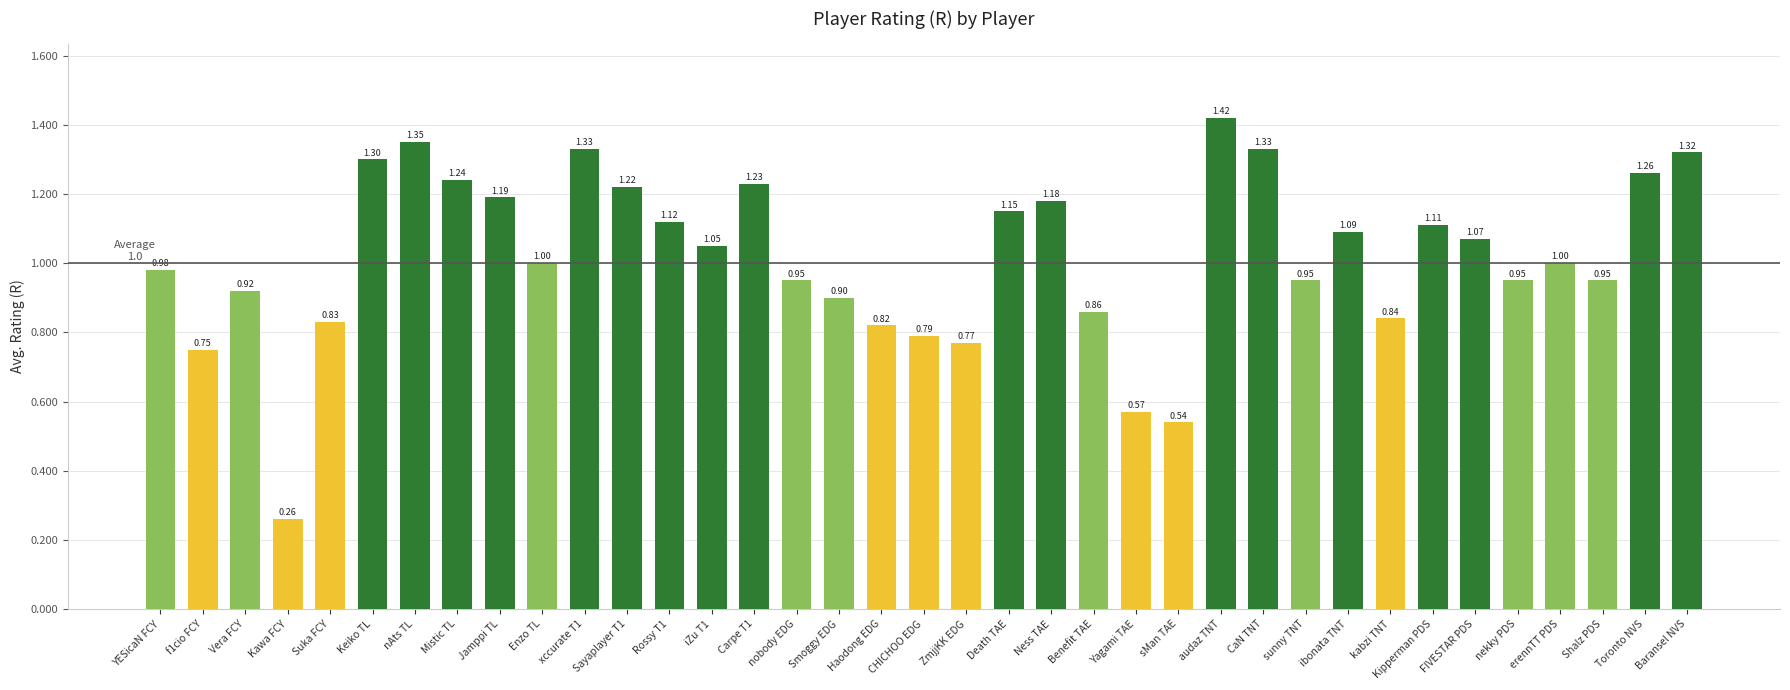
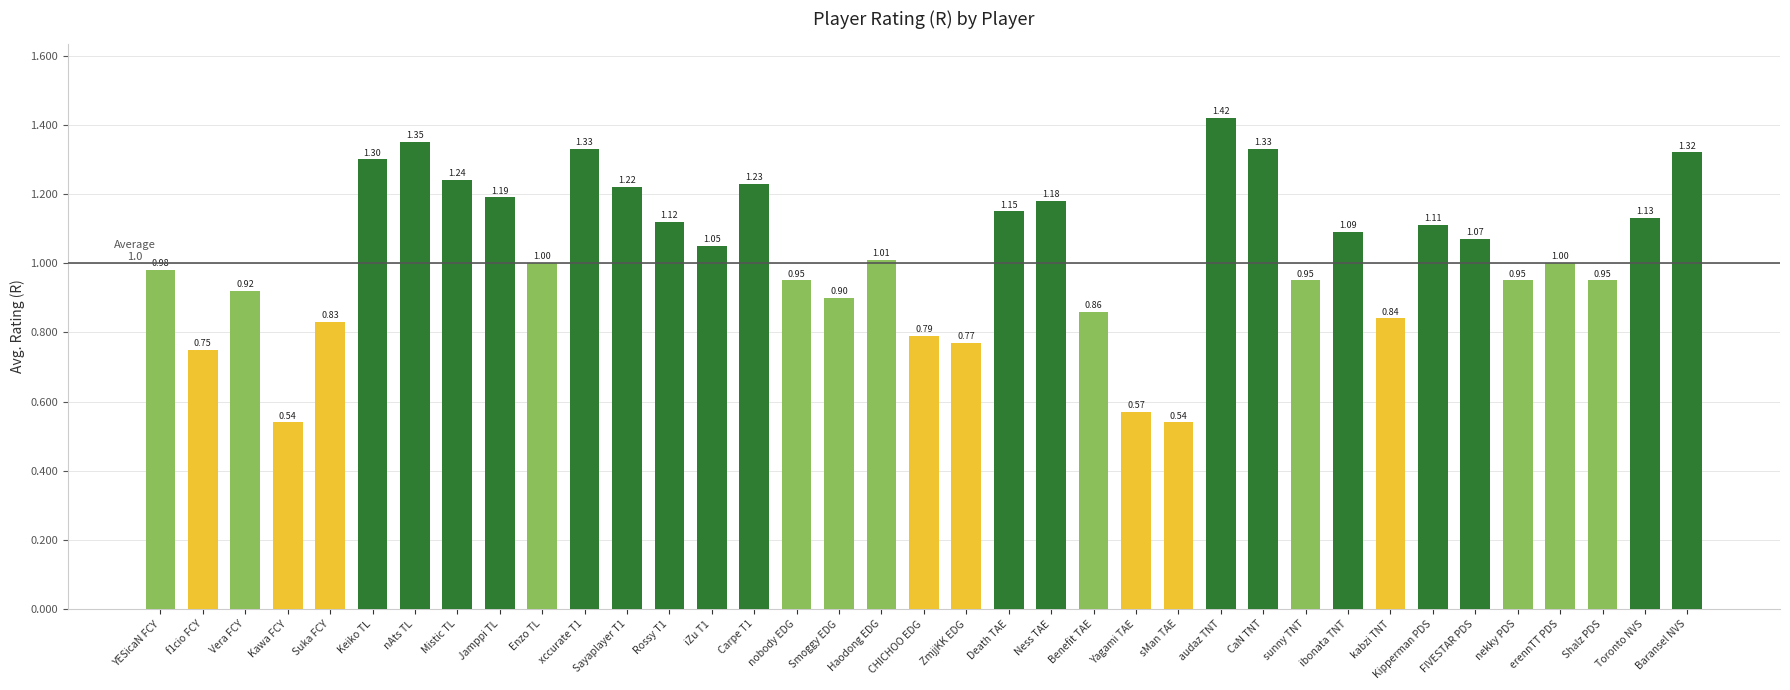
Kawa FCY: 0.26 -> 0.54
Haodong EDG: 0.82 -> 1.01
Toronto NVS: 1.26 -> 1.13
